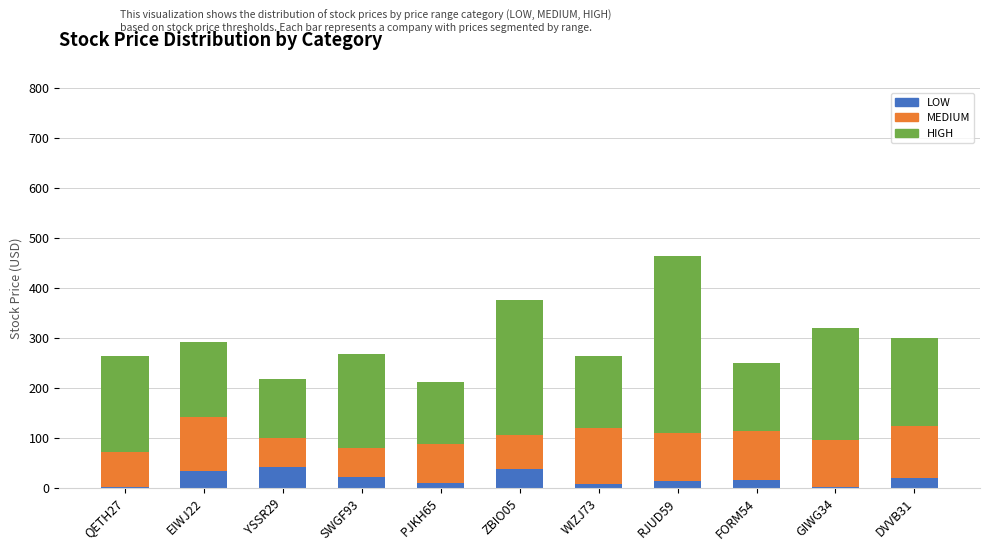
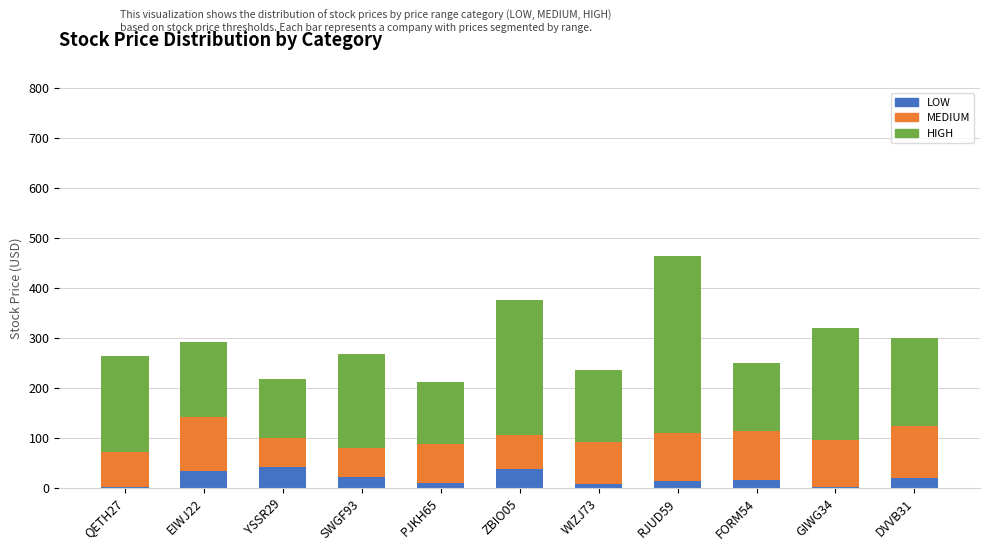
MEDIUM, WIZJ73: 110 -> 80
